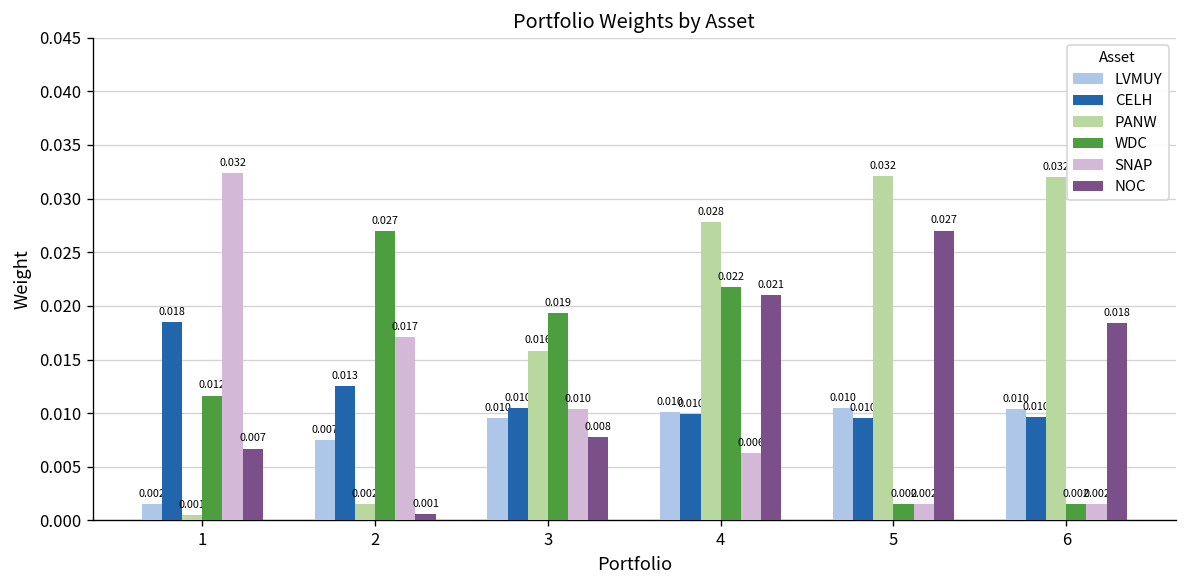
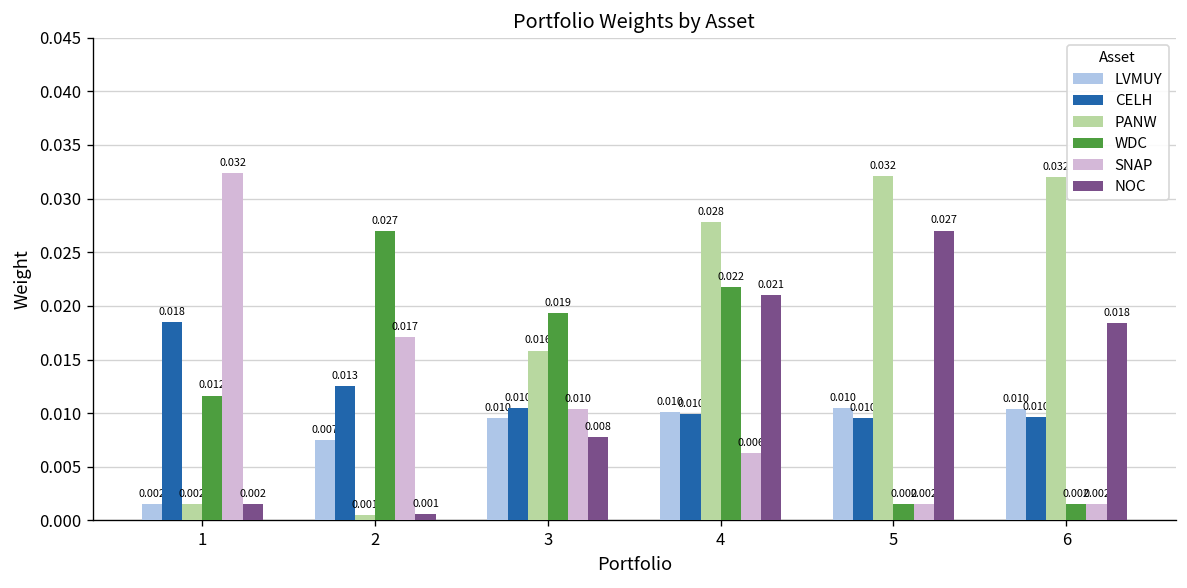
PANW, 1: 0.001 -> 0.002
NOC, 1: 0.007 -> 0.002
PANW, 2: 0.002 -> 0.001
